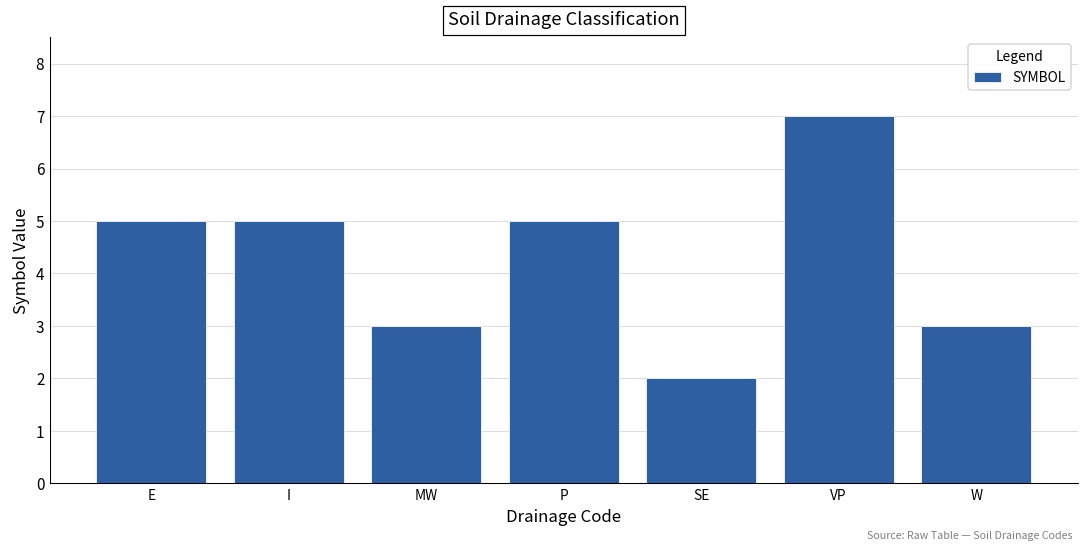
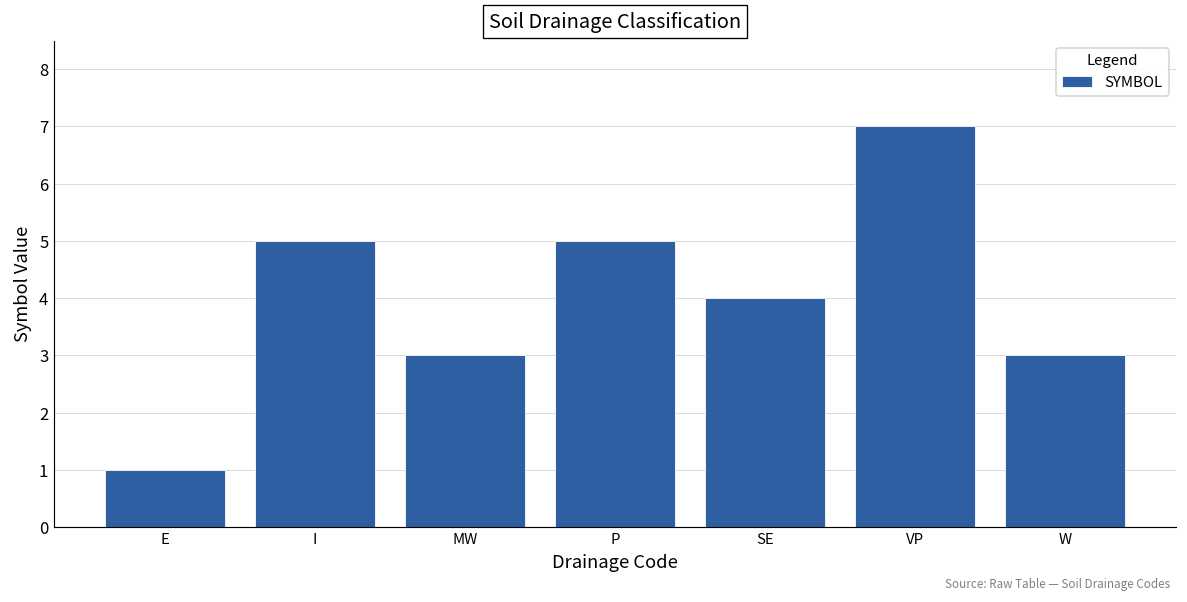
E: 5 -> 1
SE: 2 -> 4
